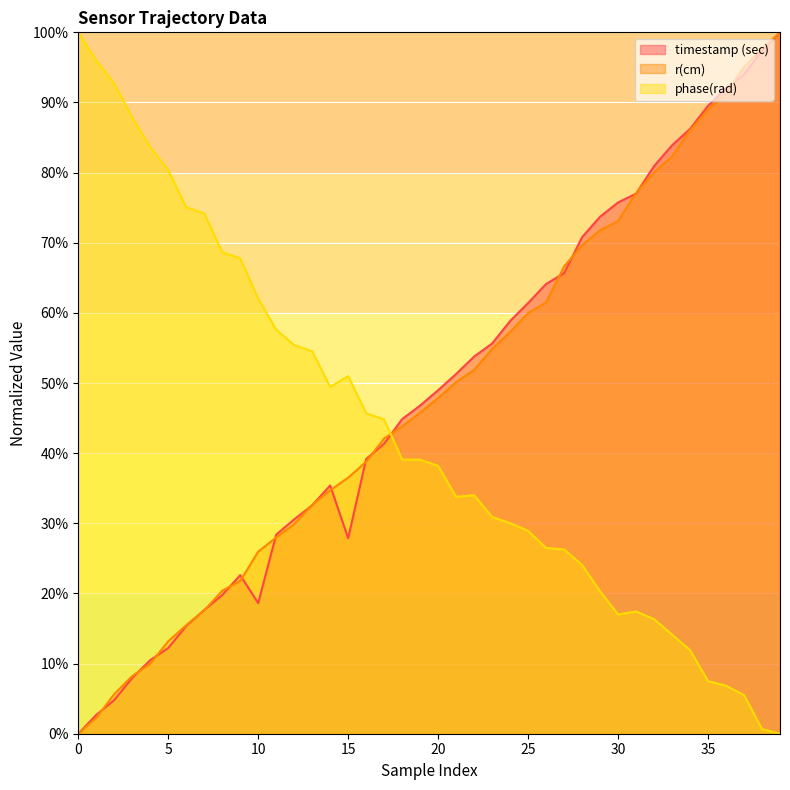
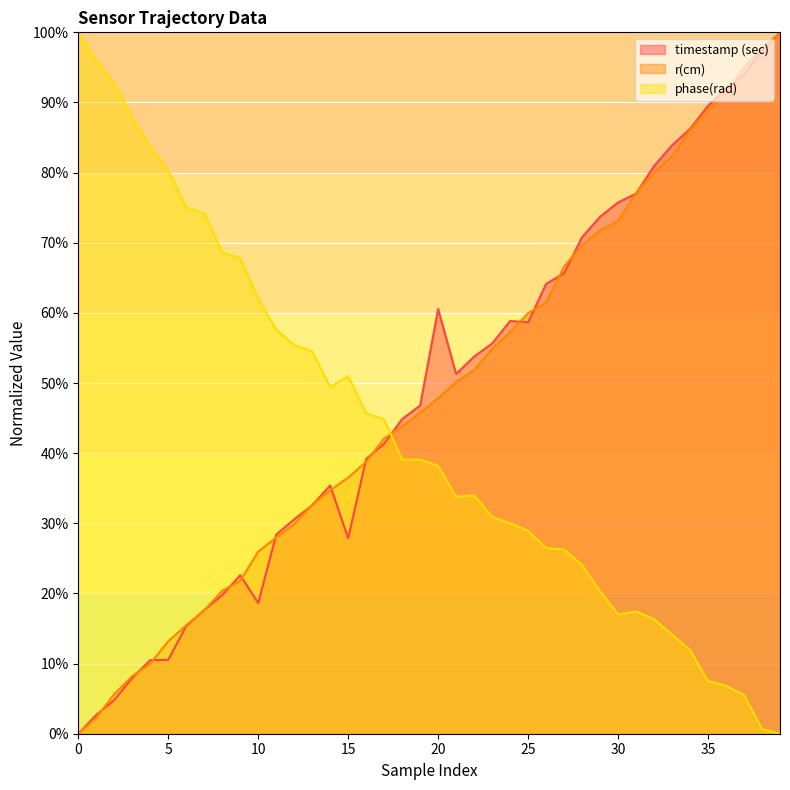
timestamp (sec), 5: 12% -> 11%
timestamp (sec), 20: 49% -> 61%
timestamp (sec), 25: 61% -> 59%
